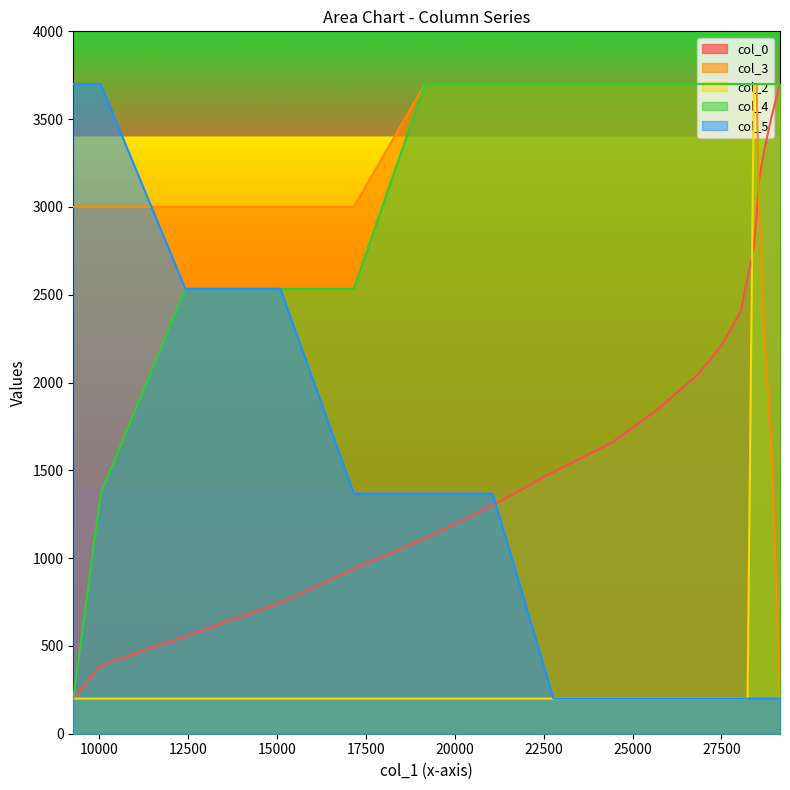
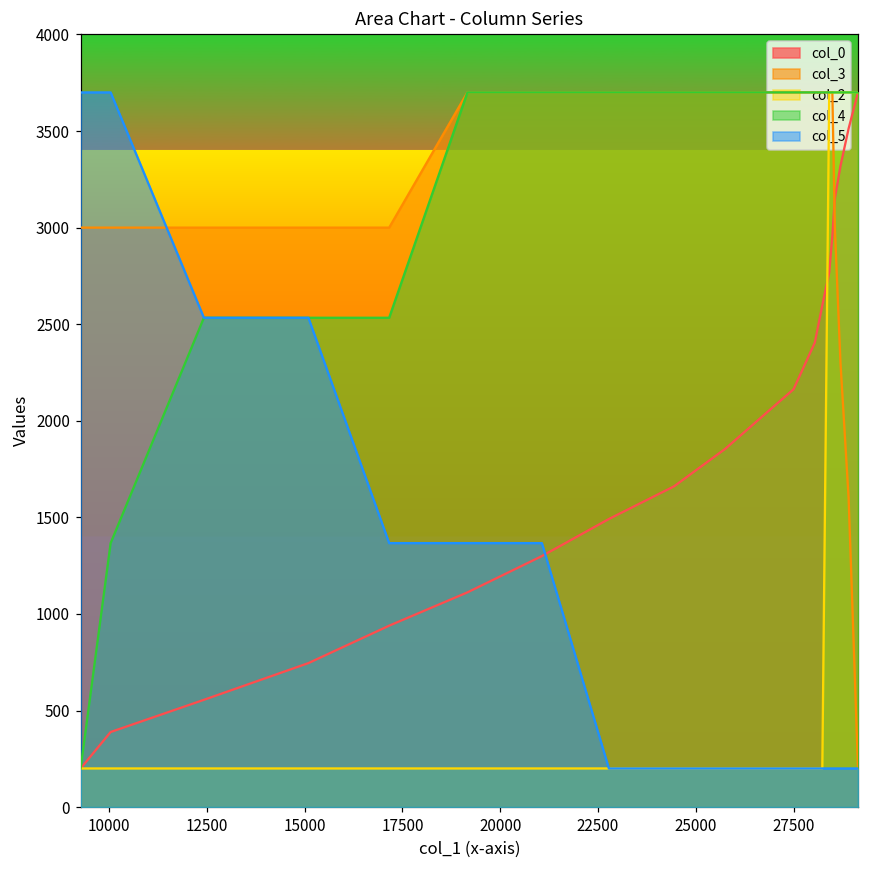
col_0, 27500: 2210 -> 2160
